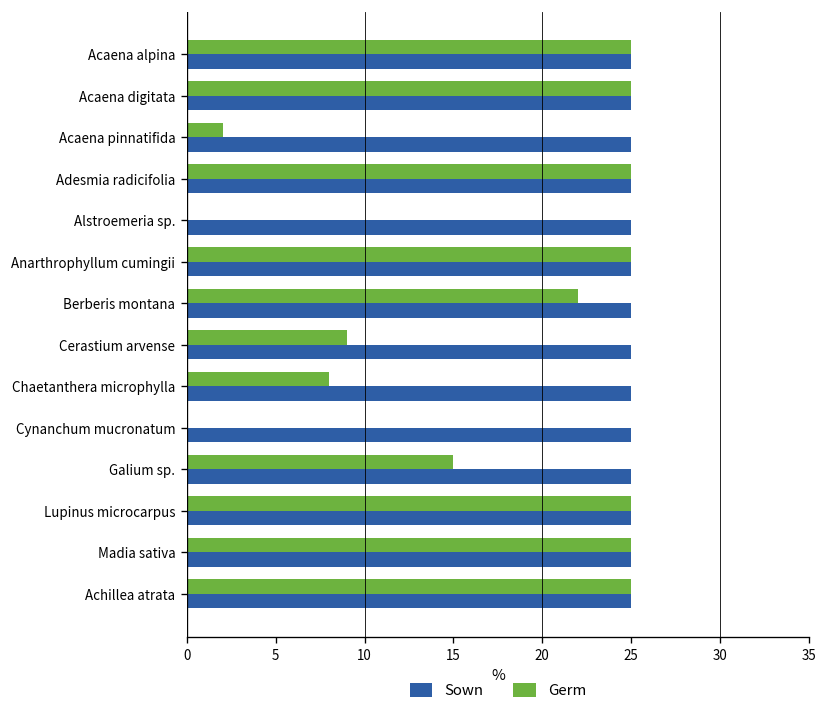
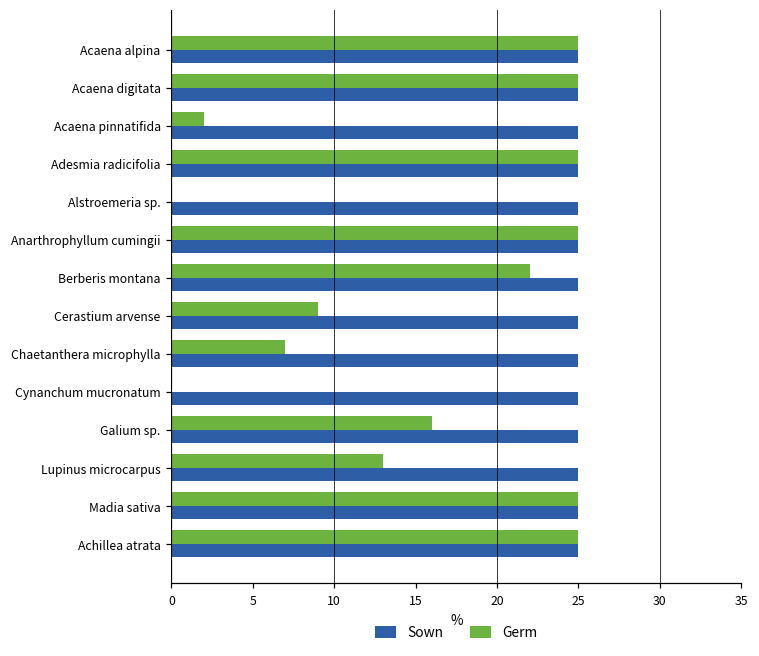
Germ, Chaetanthera microphylla: 8 -> 7
Germ, Galium sp.: 15 -> 16
Germ, Lupinus microcarpus: 25 -> 13
